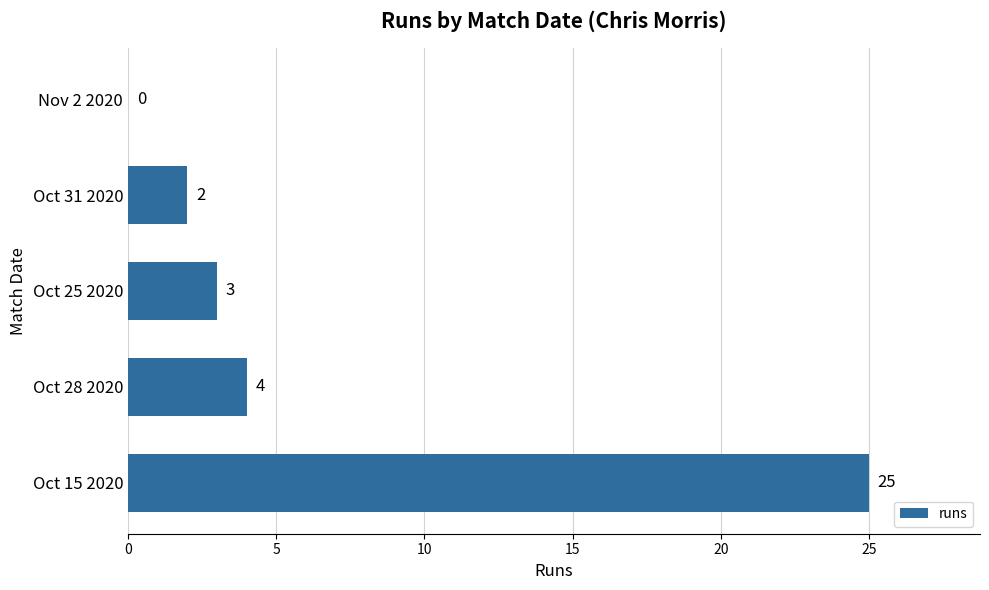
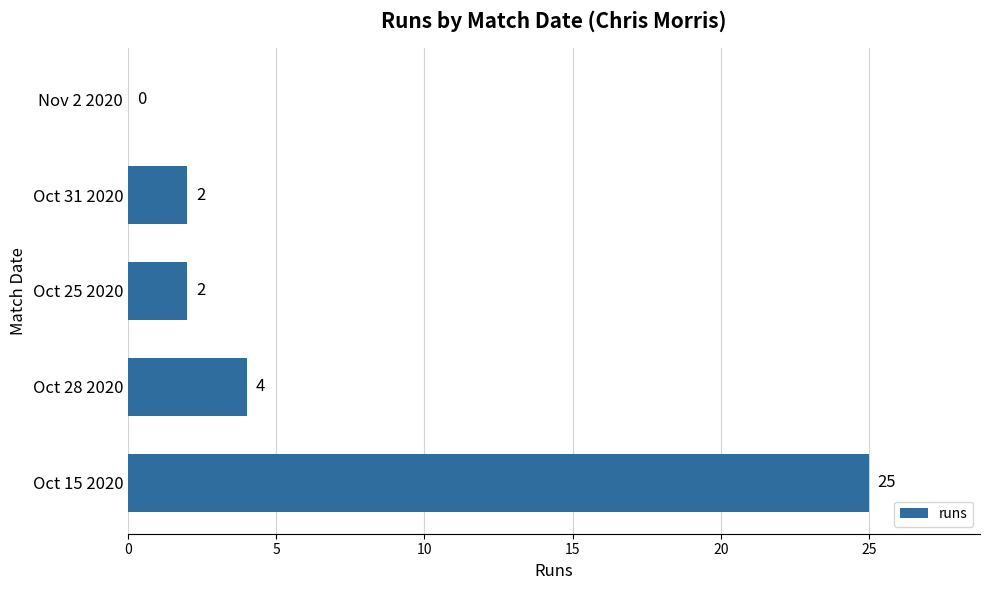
Oct 25 2020: 3 -> 2
